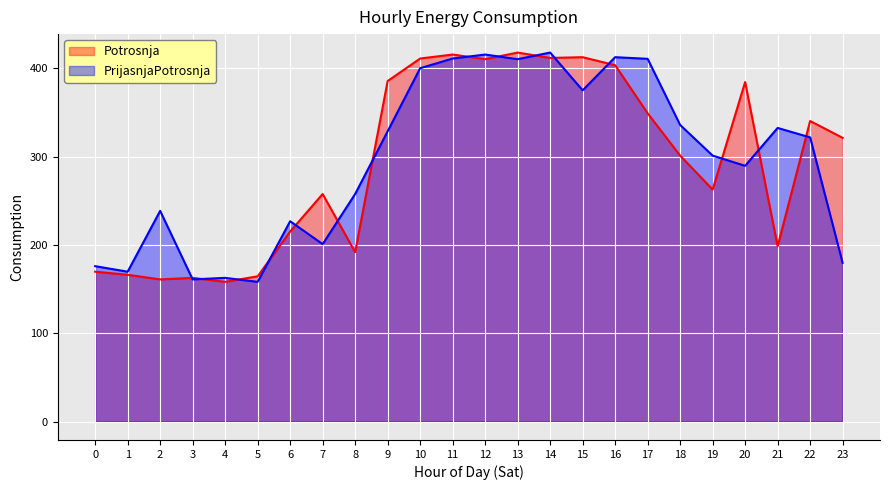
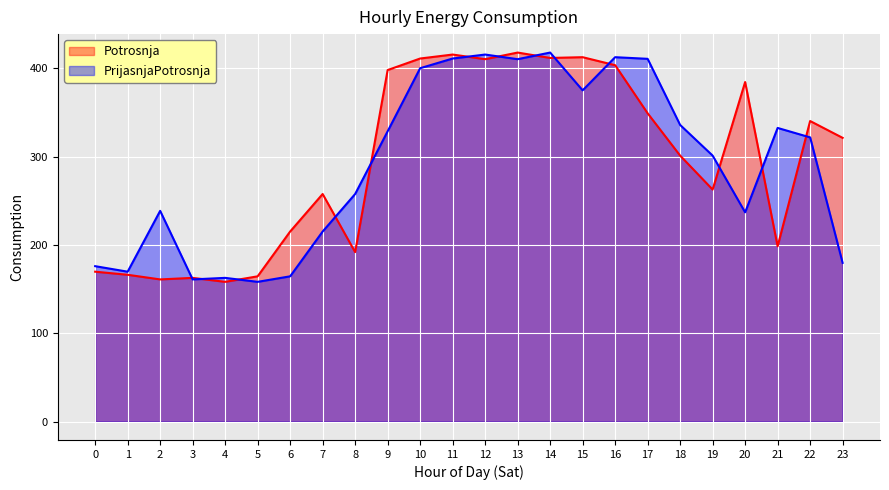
PrijasnjaPotrosnja, 6: 230 -> 160
PrijasnjaPotrosnja, 7: 200 -> 220
Potrosnja, 9: 390 -> 400
PrijasnjaPotrosnja, 20: 290 -> 240
